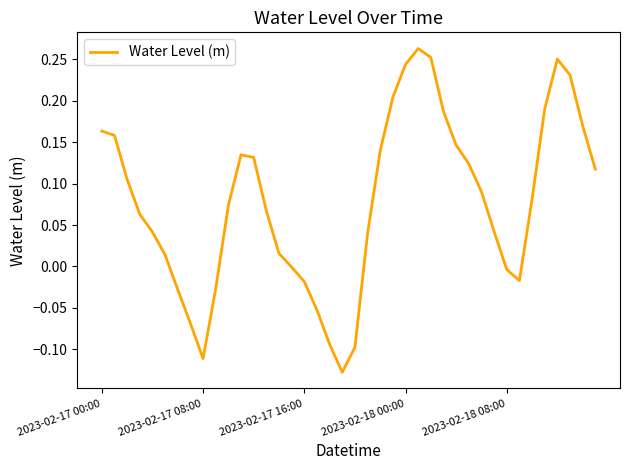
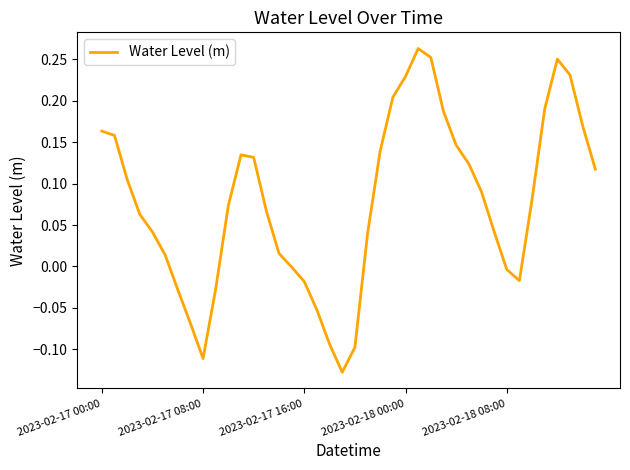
2023-02-18 00:00: 0.24 -> 0.23
